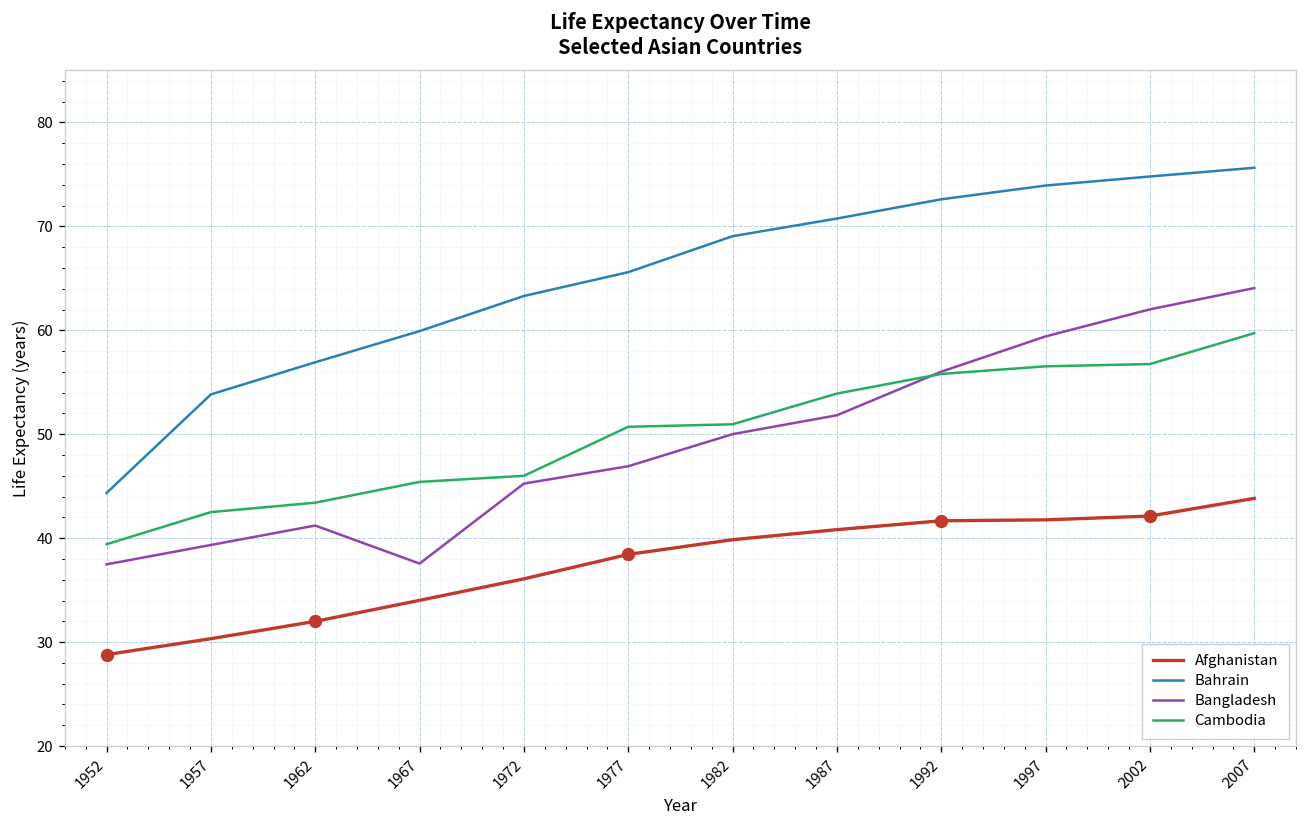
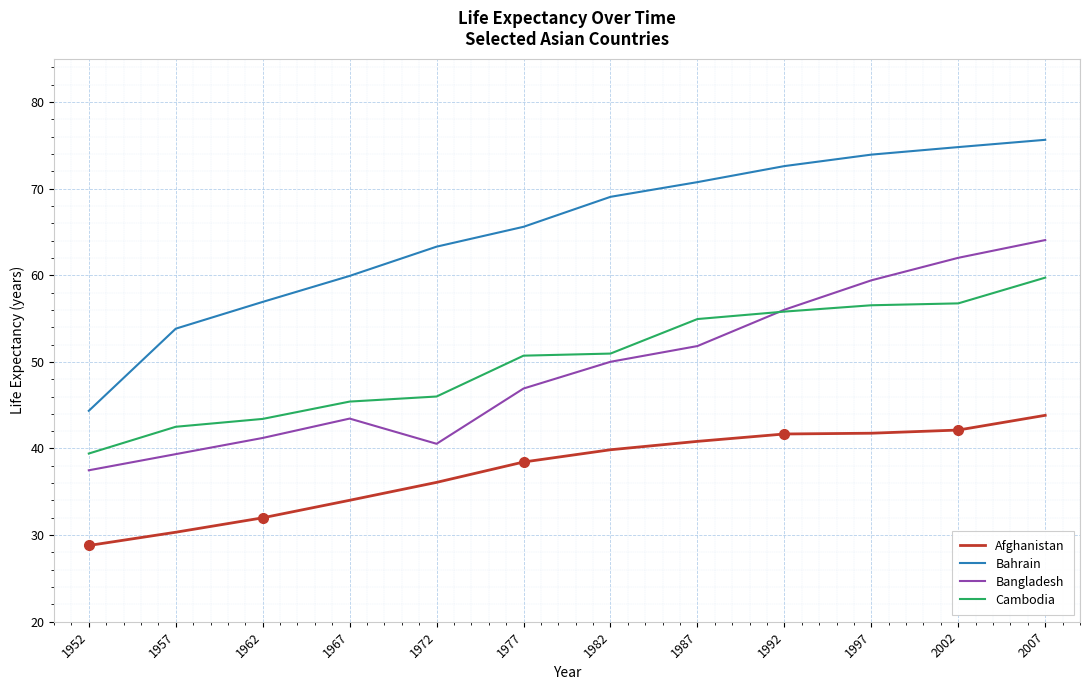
Bangladesh, 1967: 38 -> 43
Bangladesh, 1972: 45 -> 41
Cambodia, 1987: 54 -> 55
